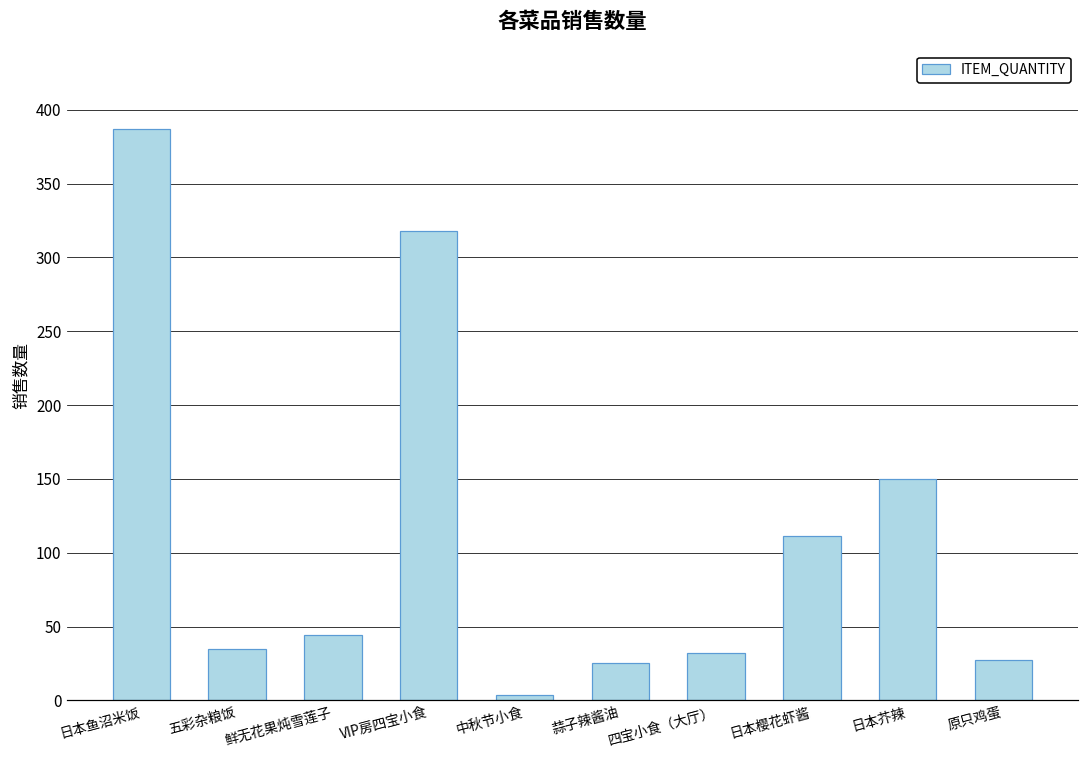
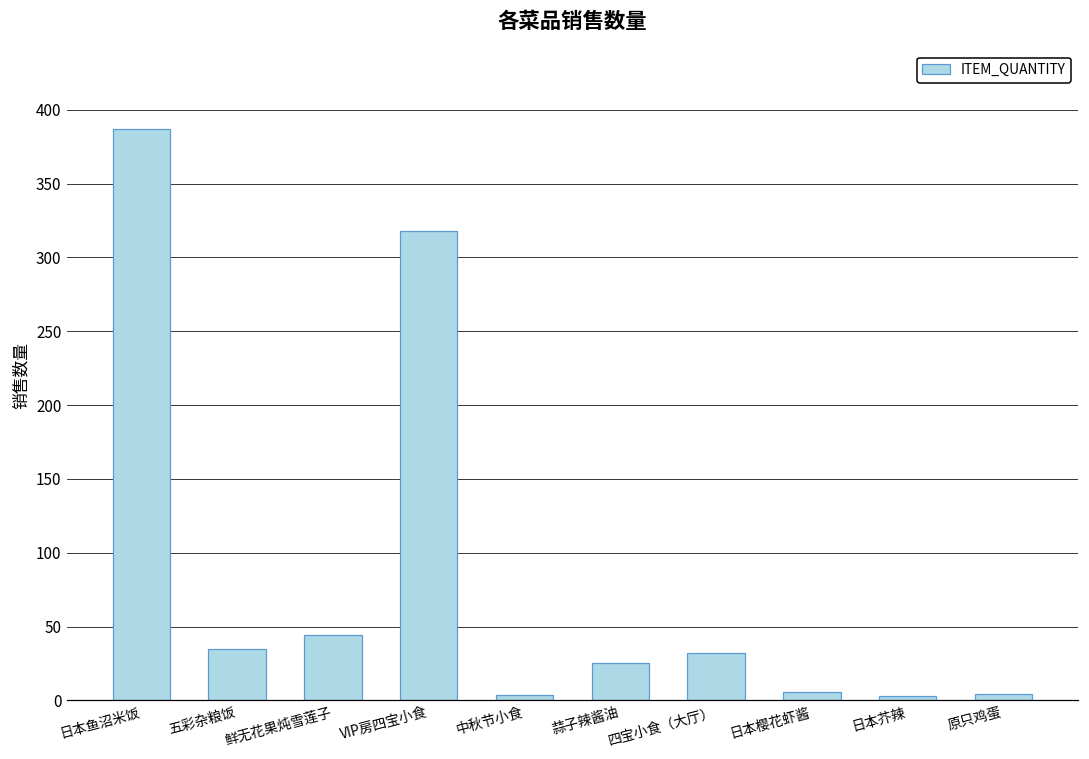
日本樱花虾酱: 111 -> 6
日本芥辣: 150 -> 3
原只鸡蛋: 28 -> 4
